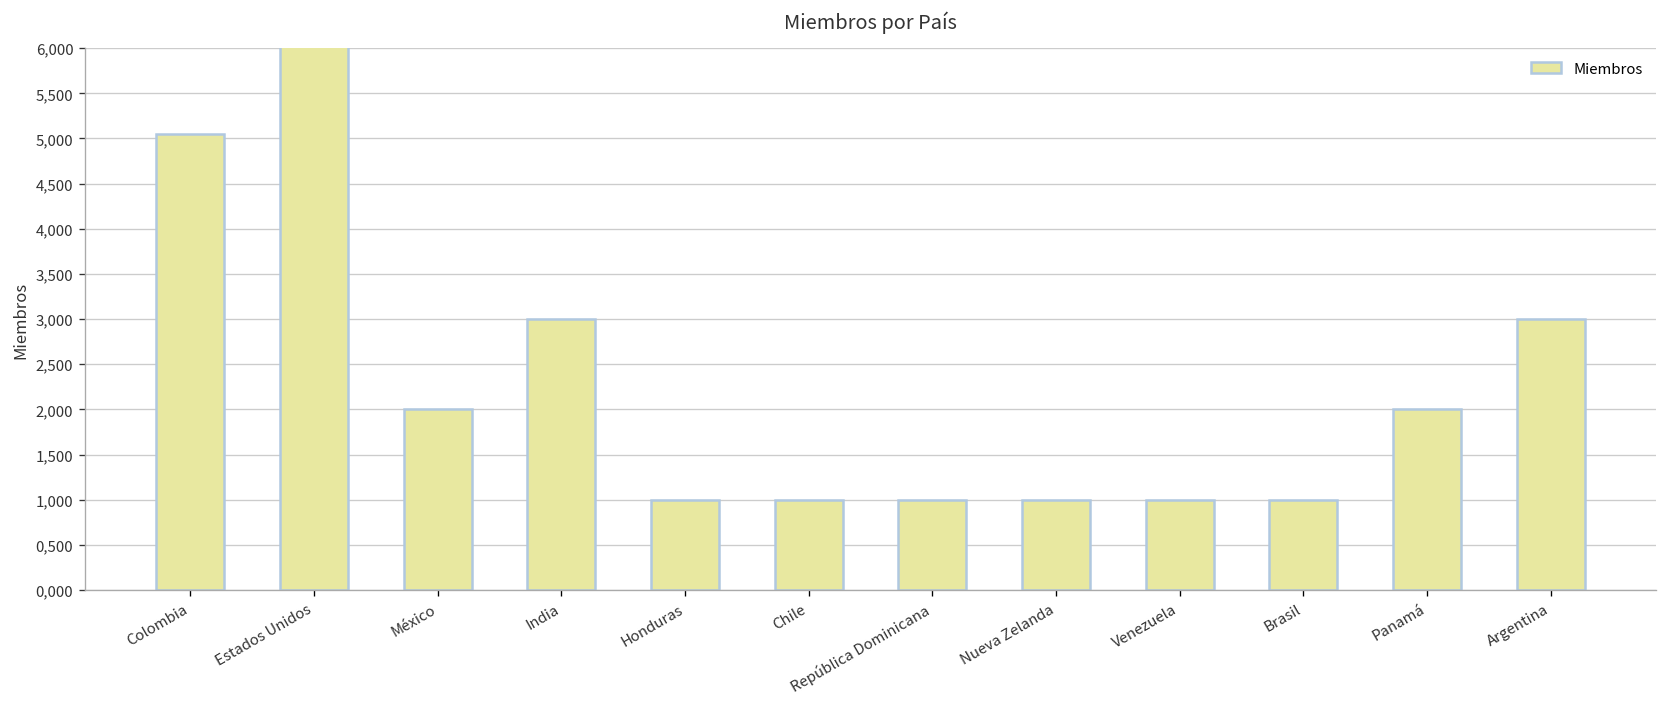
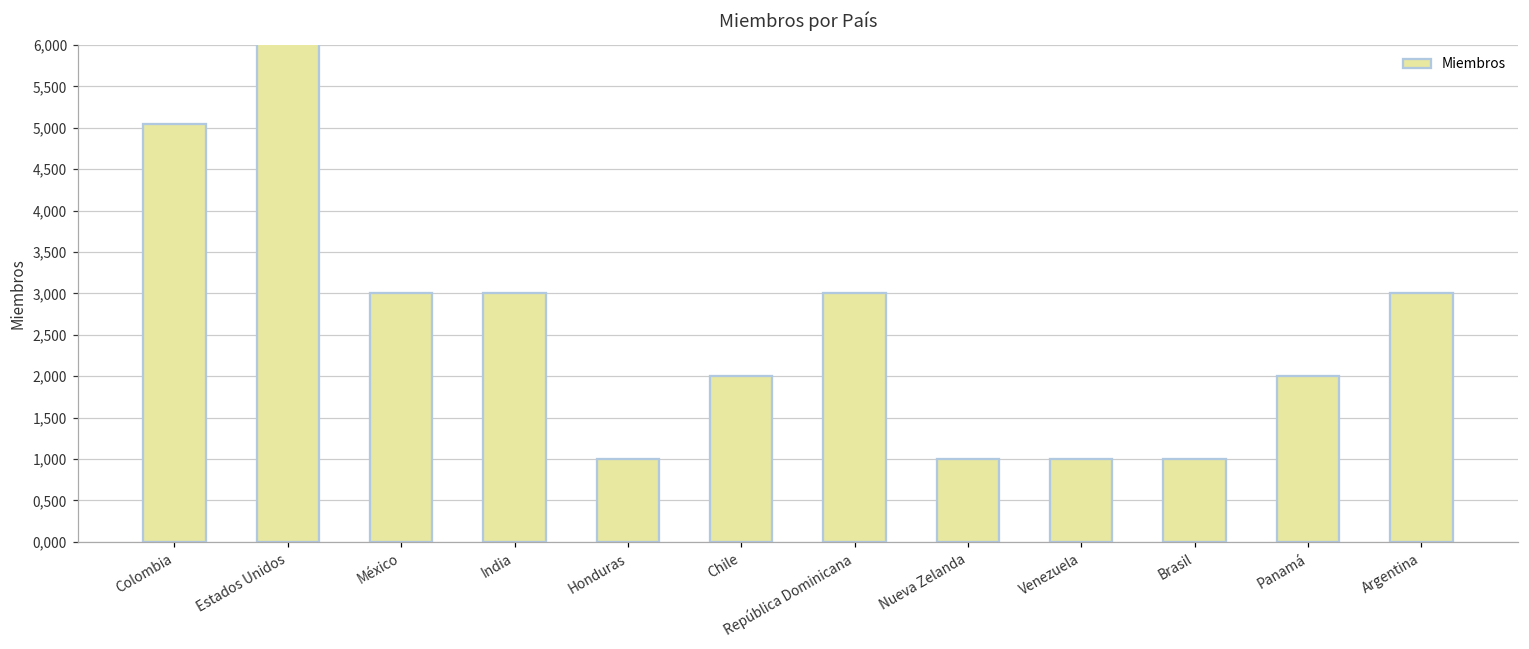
México: 2,000 -> 3,000
Chile: 1,000 -> 2,000
República Dominicana: 1,000 -> 3,000
